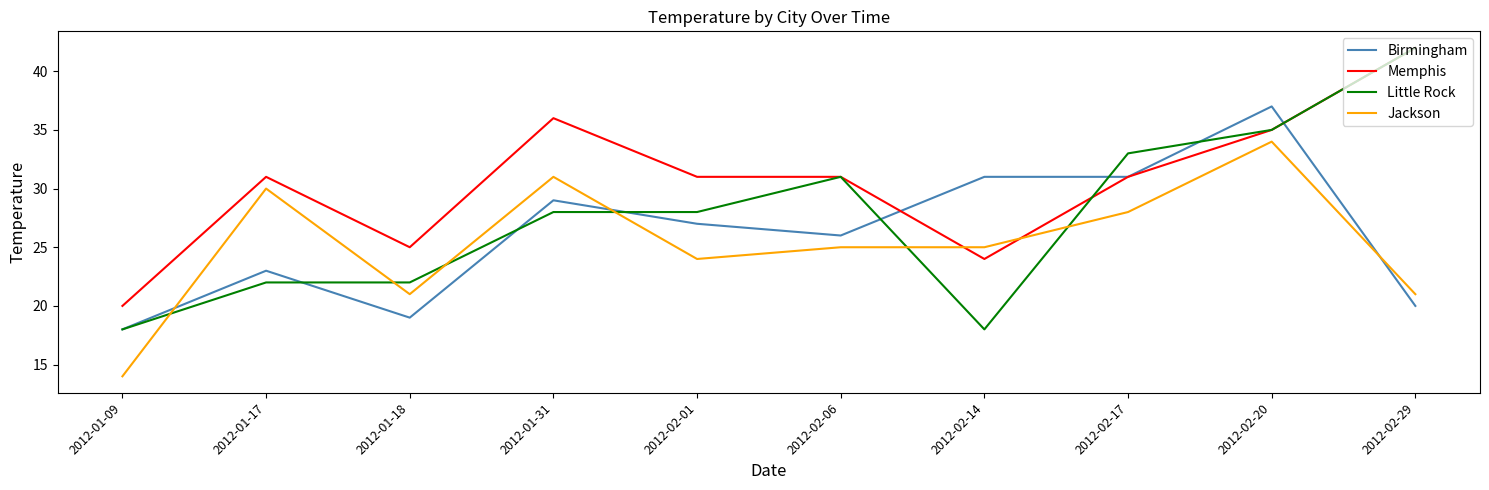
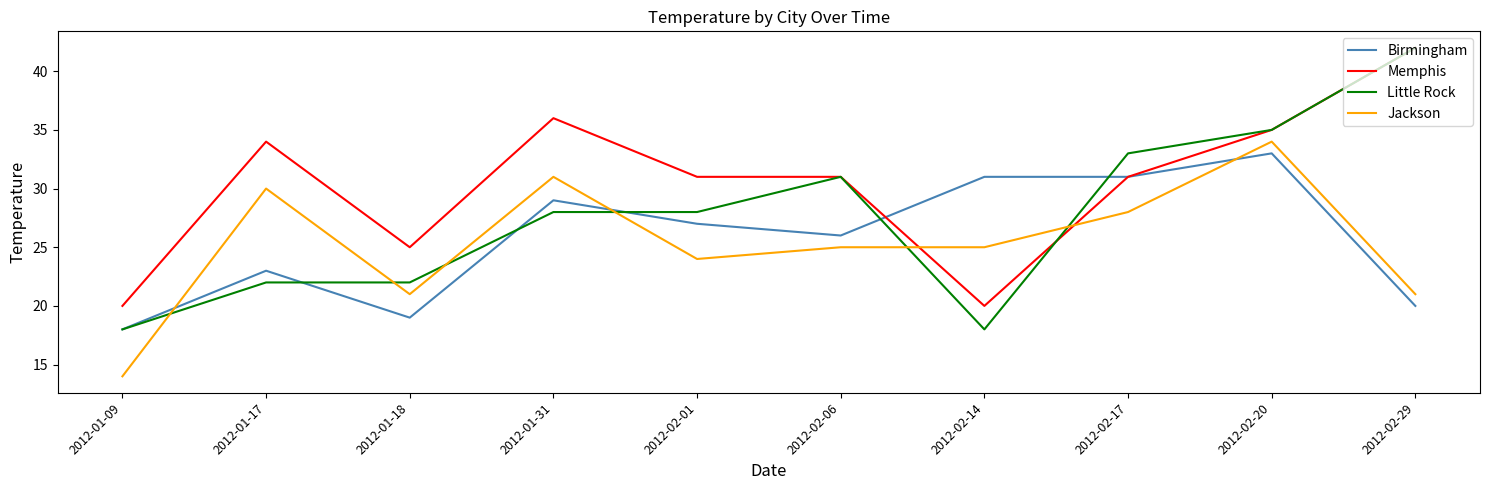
Memphis, 2012-01-17: 31 -> 34
Memphis, 2012-02-14: 24 -> 20
Birmingham, 2012-02-20: 37 -> 33
